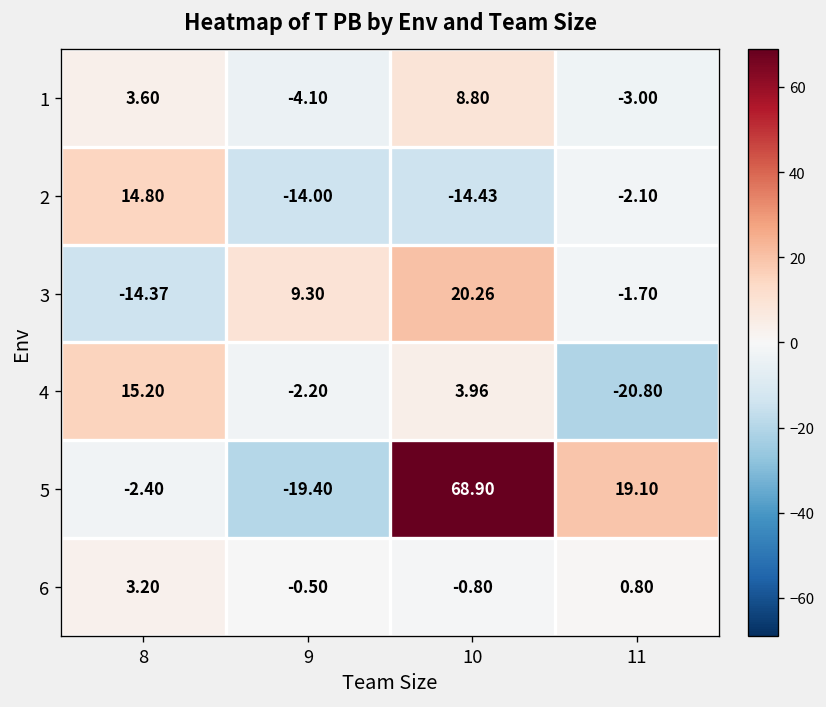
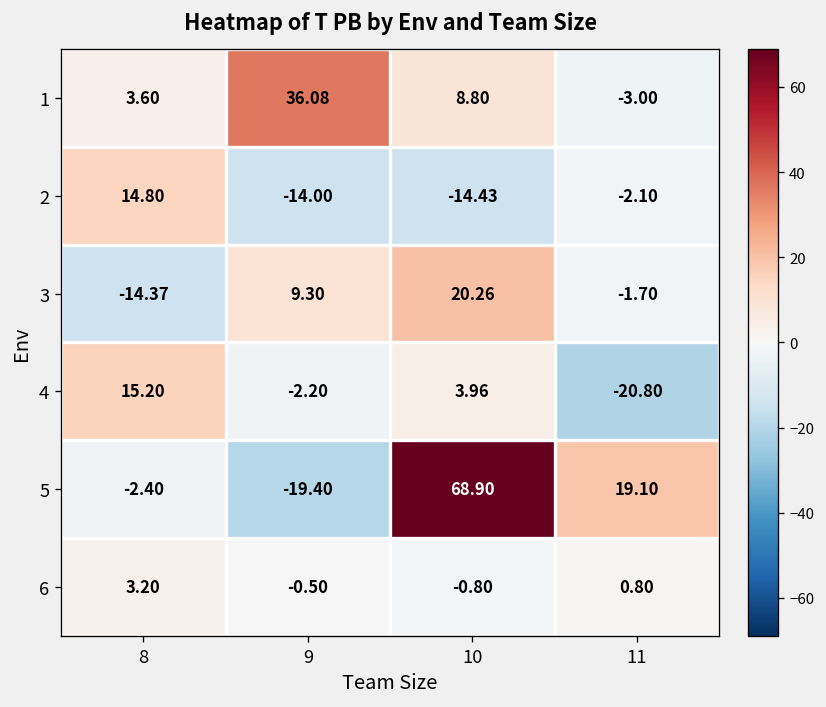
1, 9: -4.10 -> 36.08
